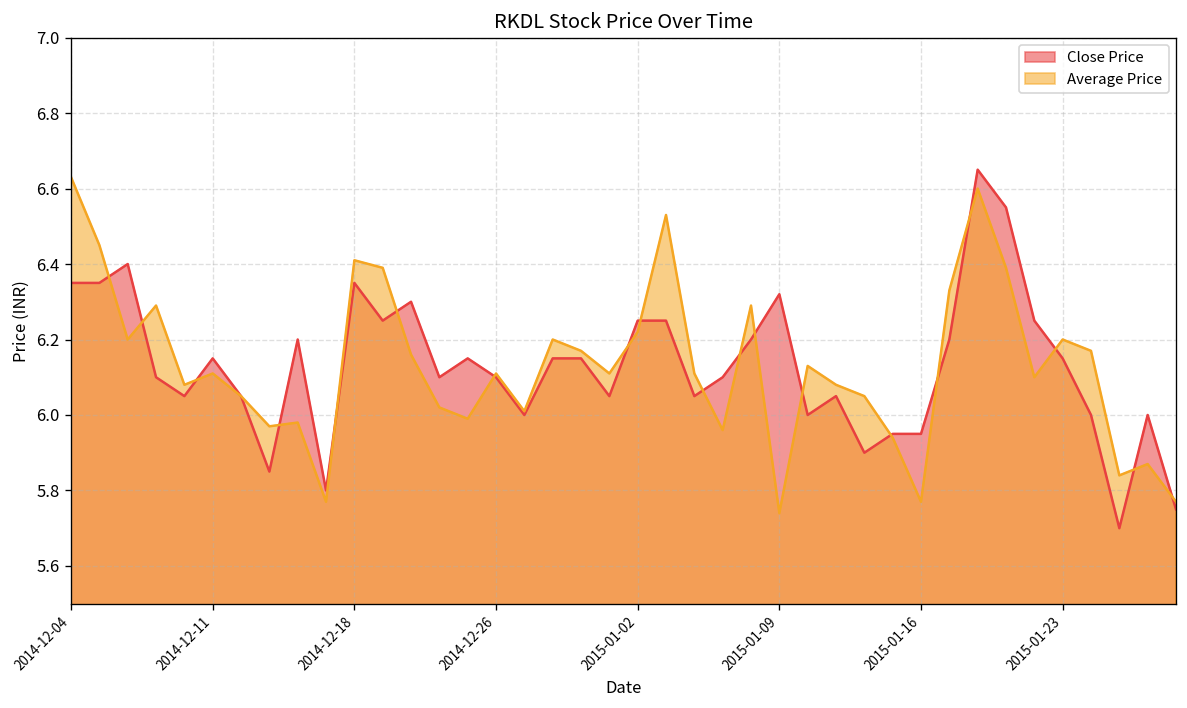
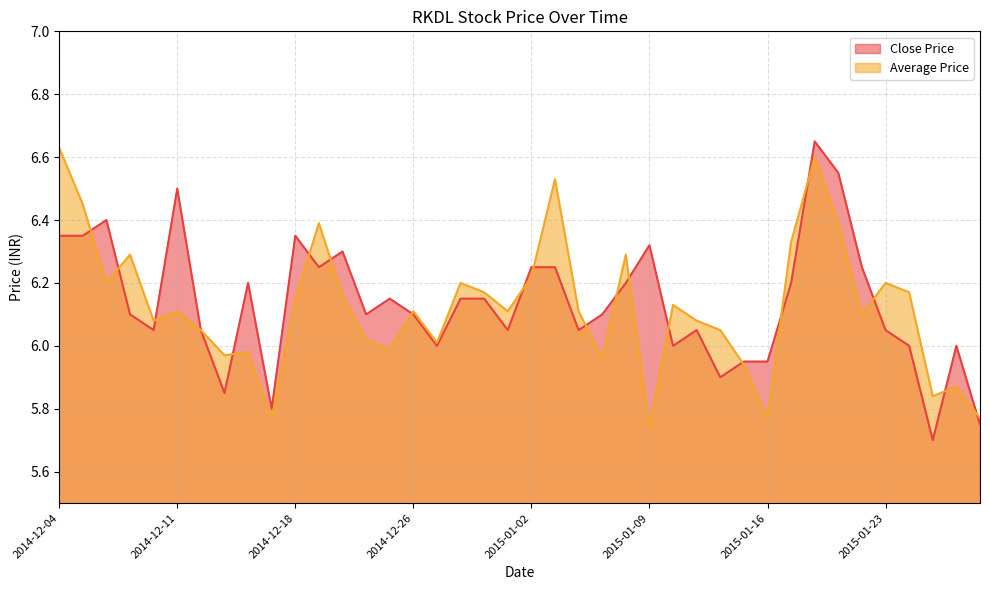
Close Price, 2014-12-11: 6.15 -> 6.50
Average Price, 2014-12-18: 6.41 -> 6.15
Close Price, 2015-01-23: 6.15 -> 6.05
